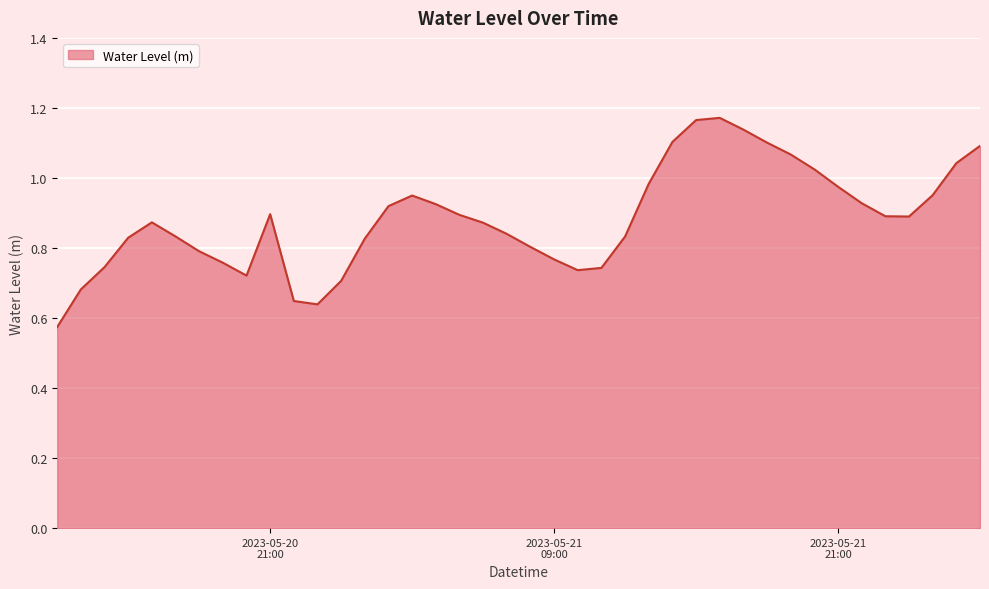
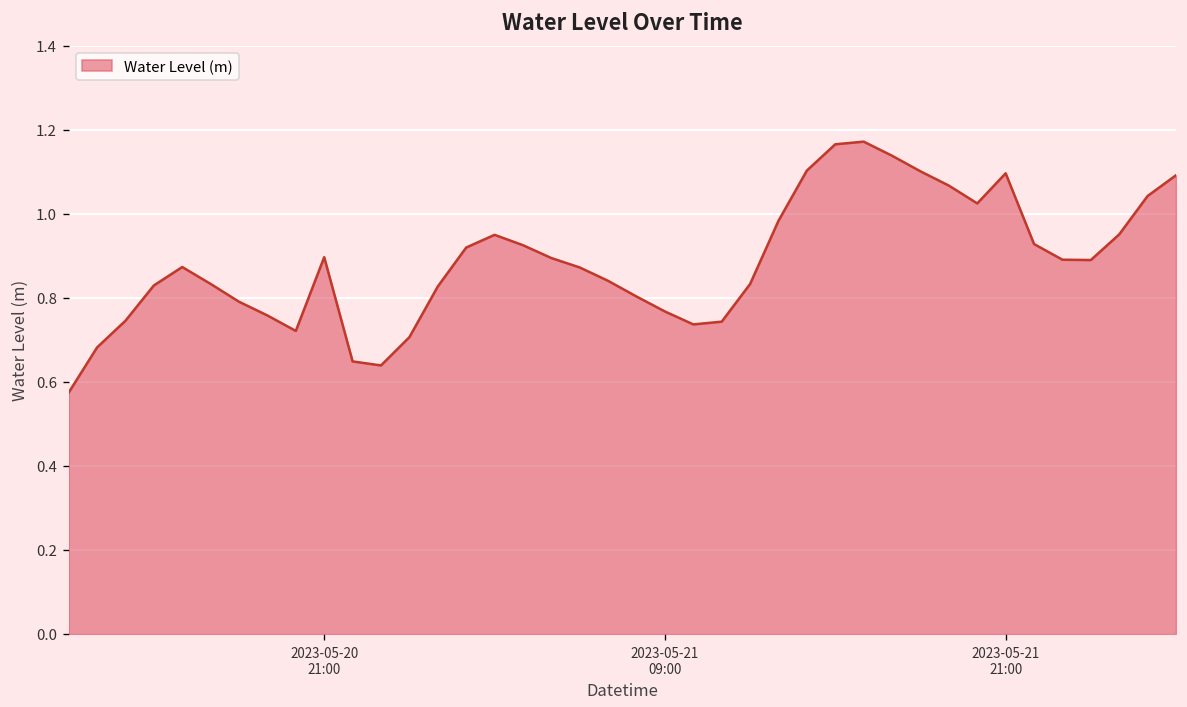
2023-05-21 21:00: 0.97 -> 1.10
